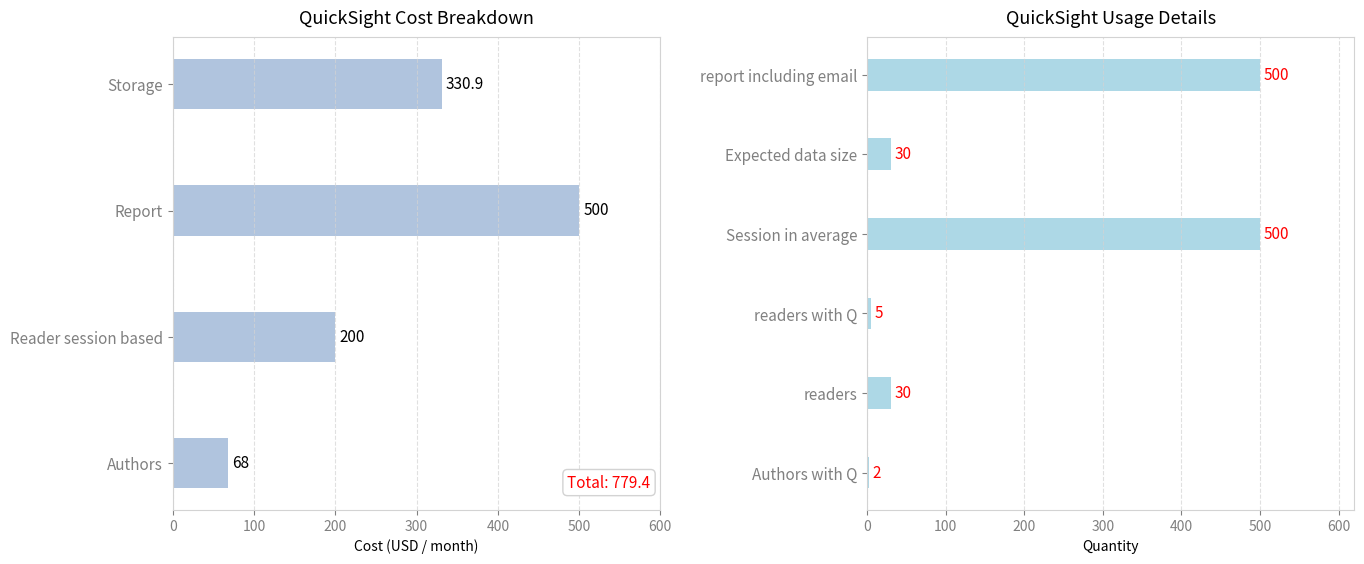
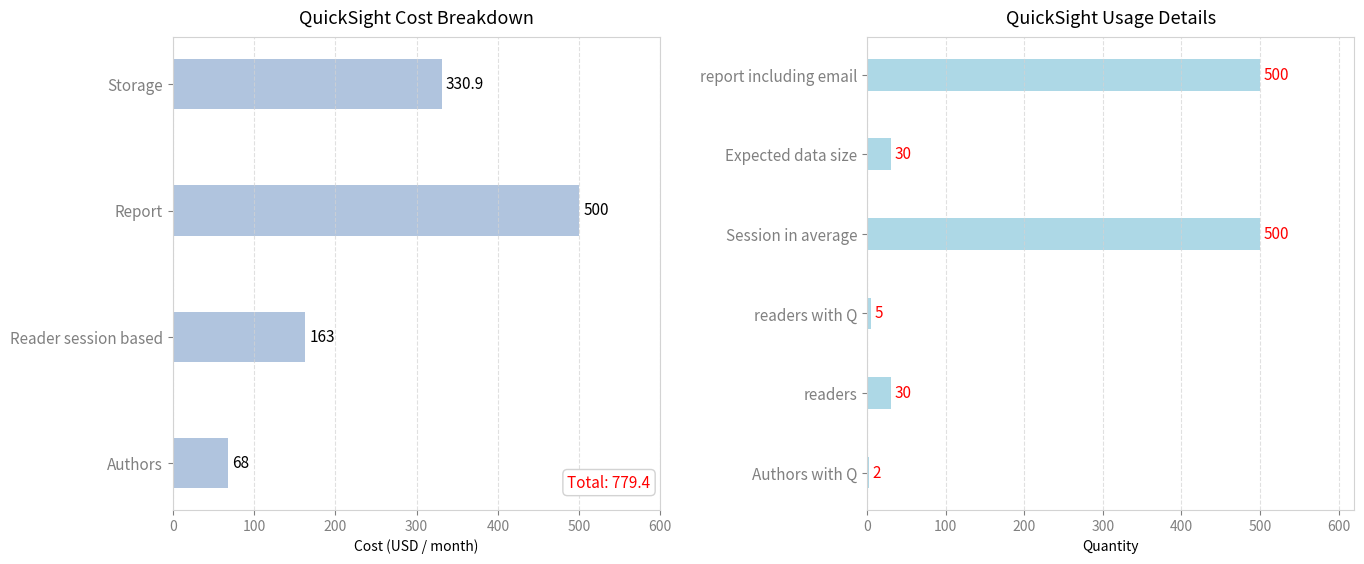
QuickSight Cost Breakdown, Reader session based: 200 -> 163
